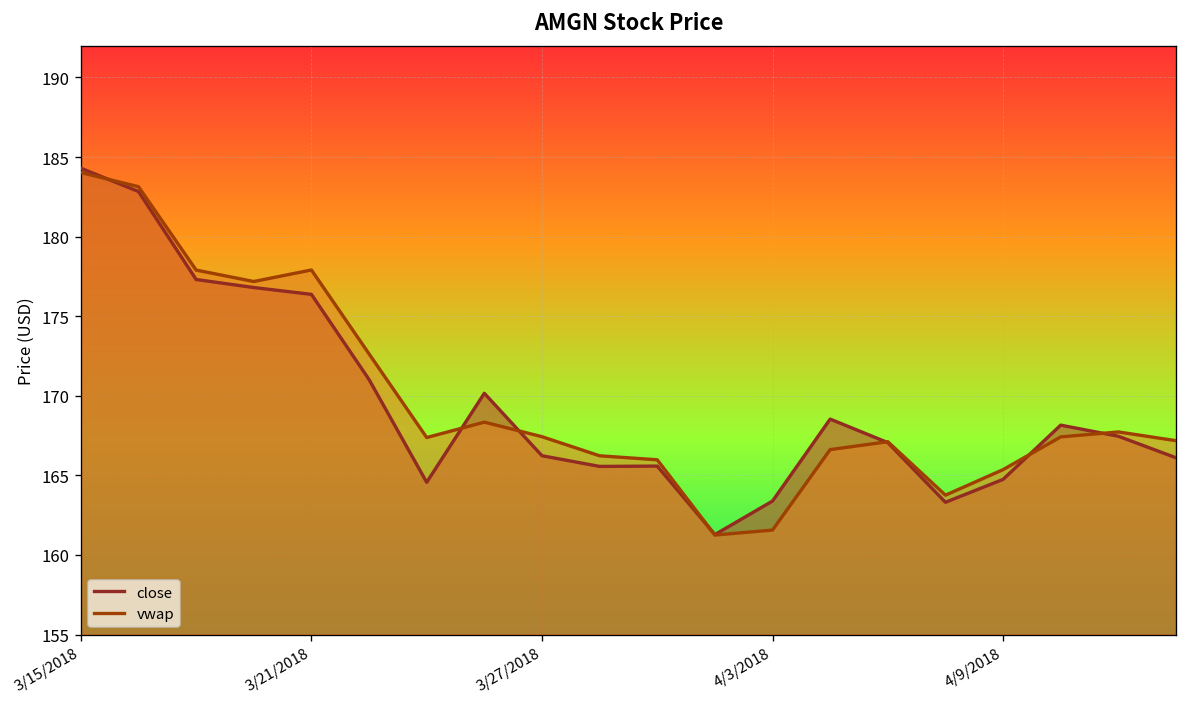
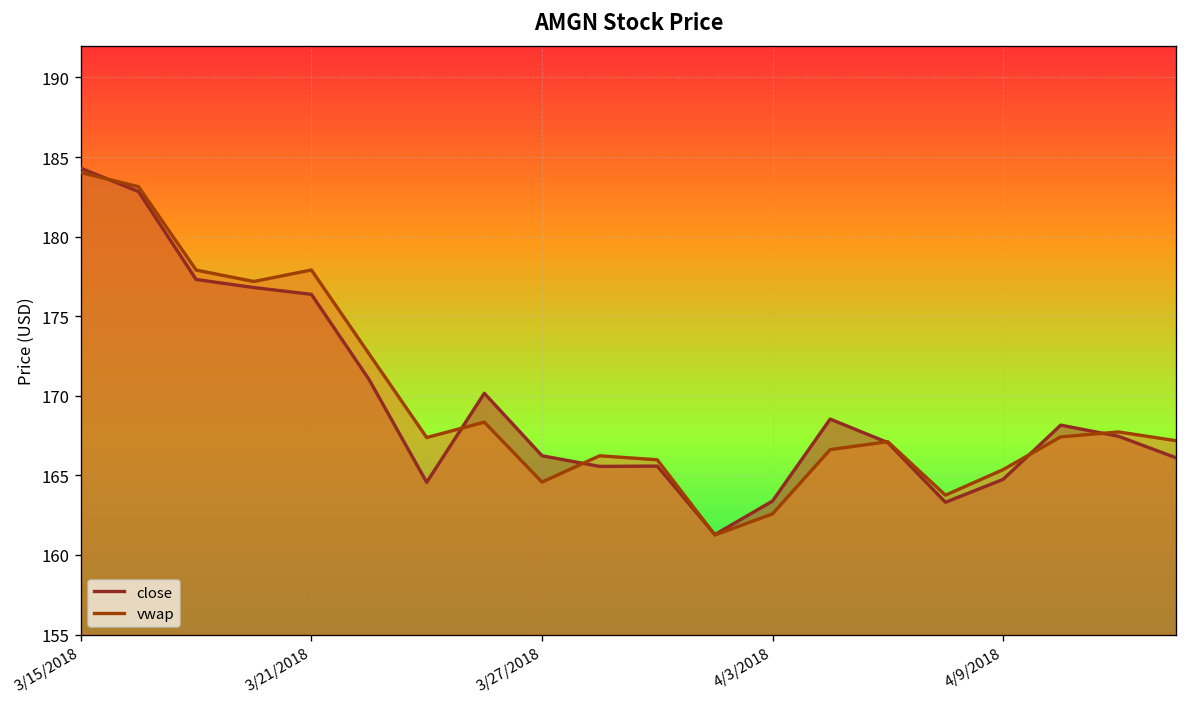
vwap, 3/27/2018: 167.4 -> 164.6
vwap, 4/3/2018: 161.6 -> 162.6
